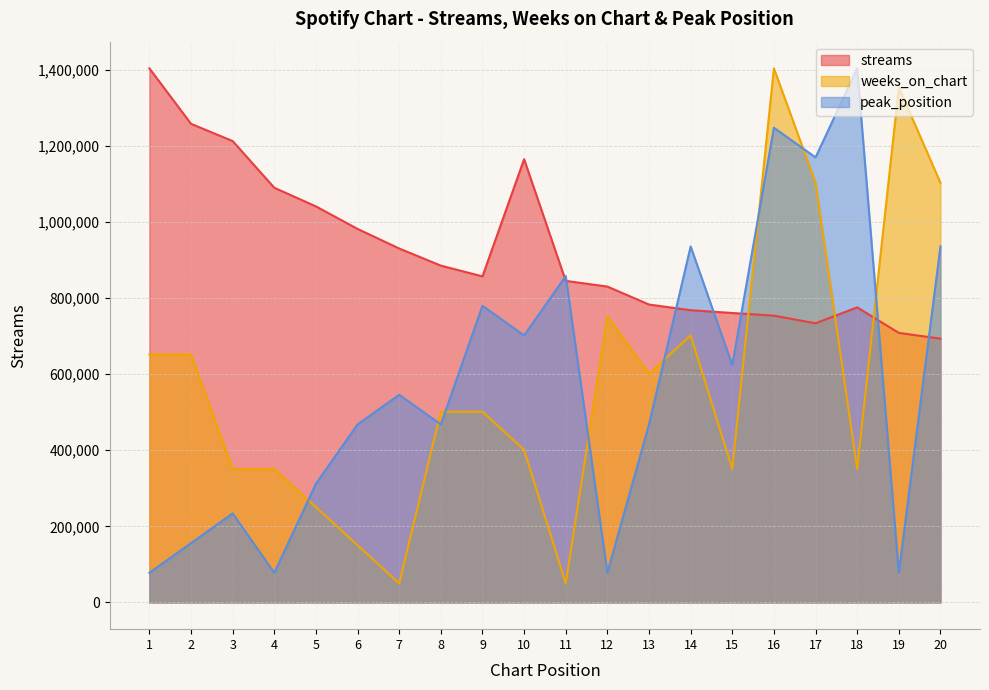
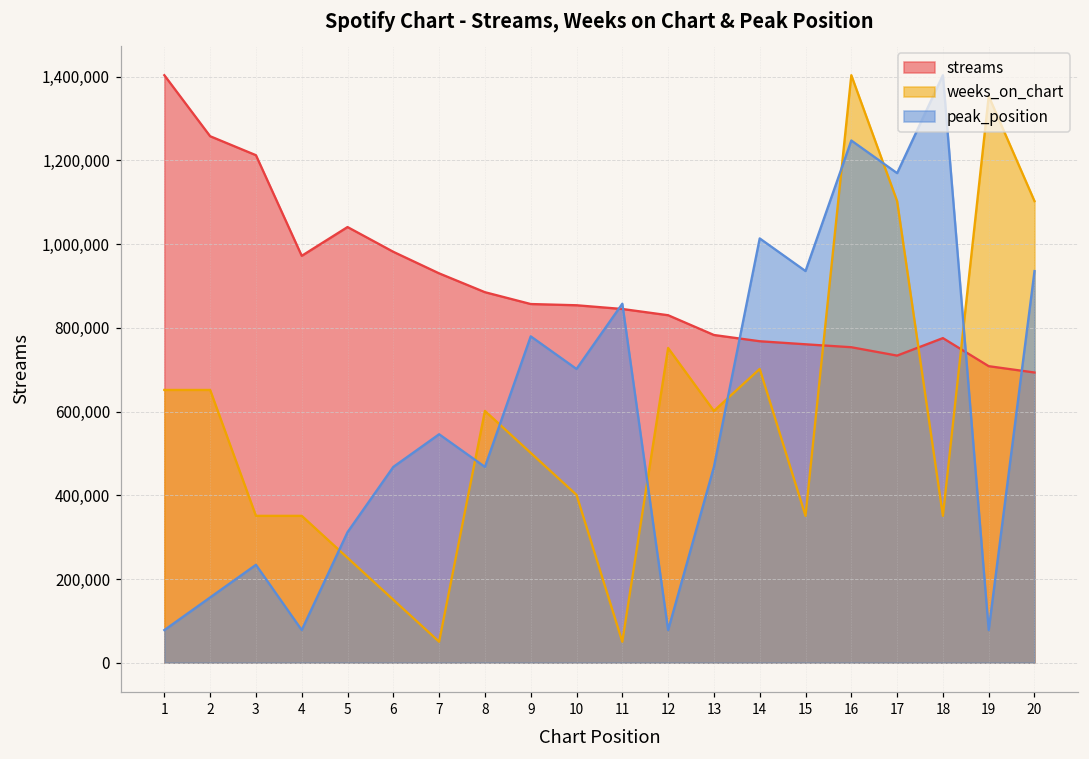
streams, 4: 1,090,000 -> 970,000
weeks_on_chart, 8: 500,000 -> 600,000
streams, 10: 1,160,000 -> 850,000
peak_position, 14: 940,000 -> 1,010,000
peak_position, 15: 620,000 -> 940,000
